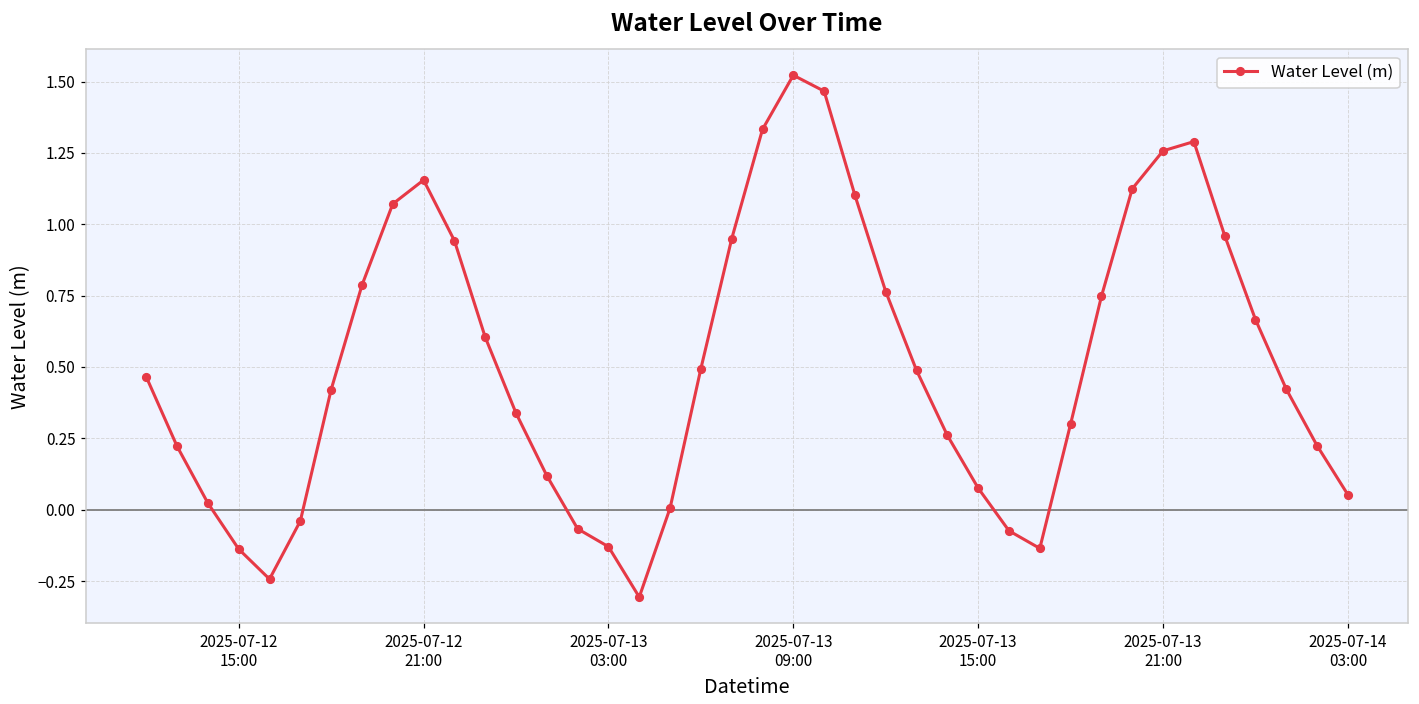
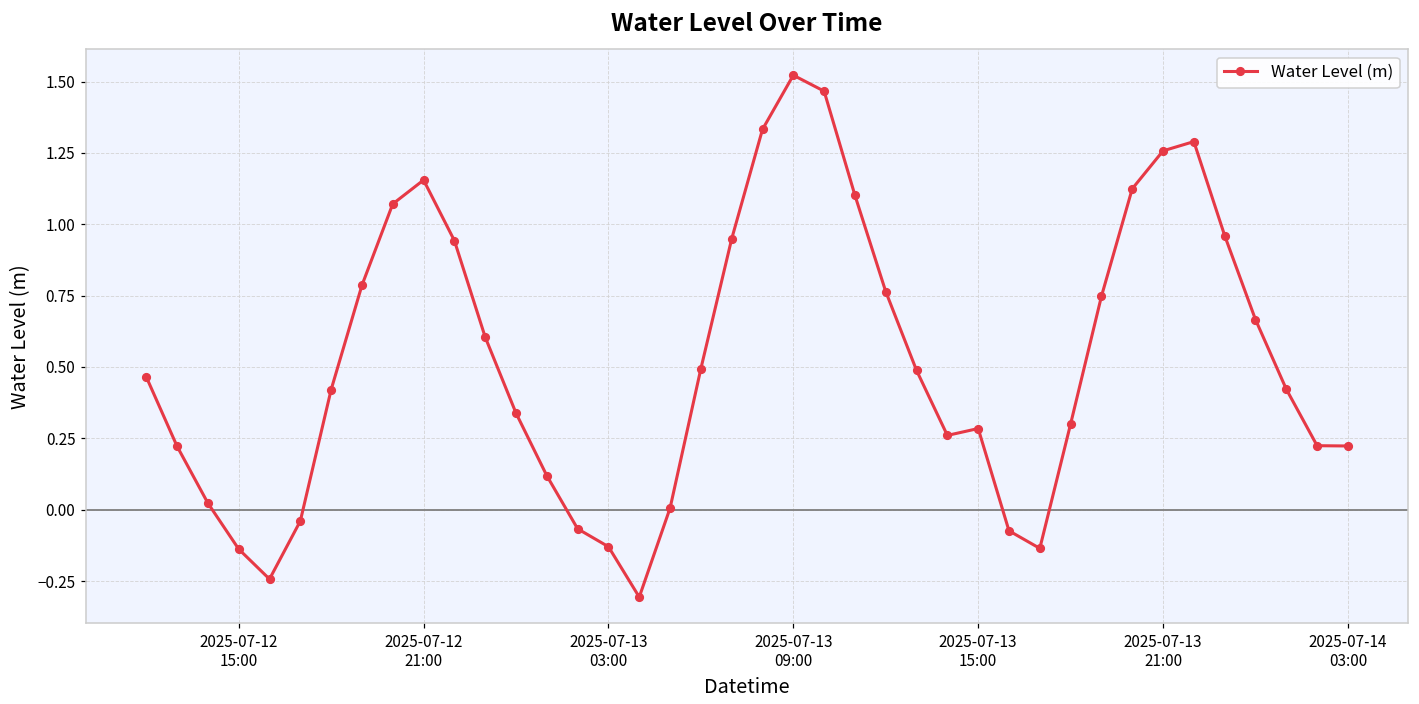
2025-07-13 15:00: 0.08 -> 0.28
2025-07-14 03:00: 0.05 -> 0.22
